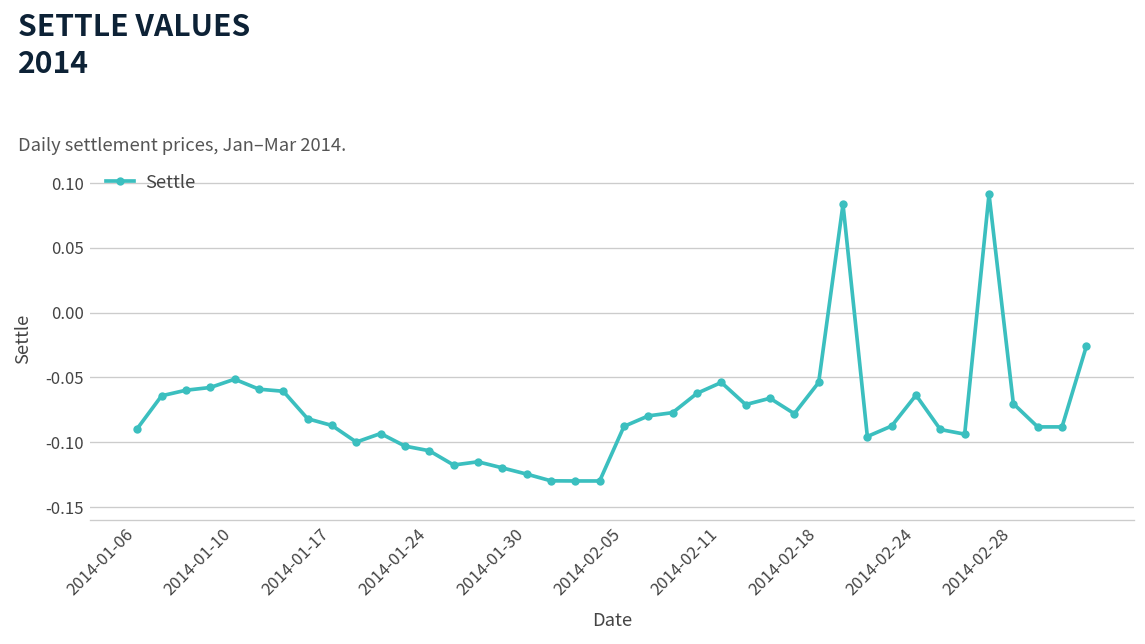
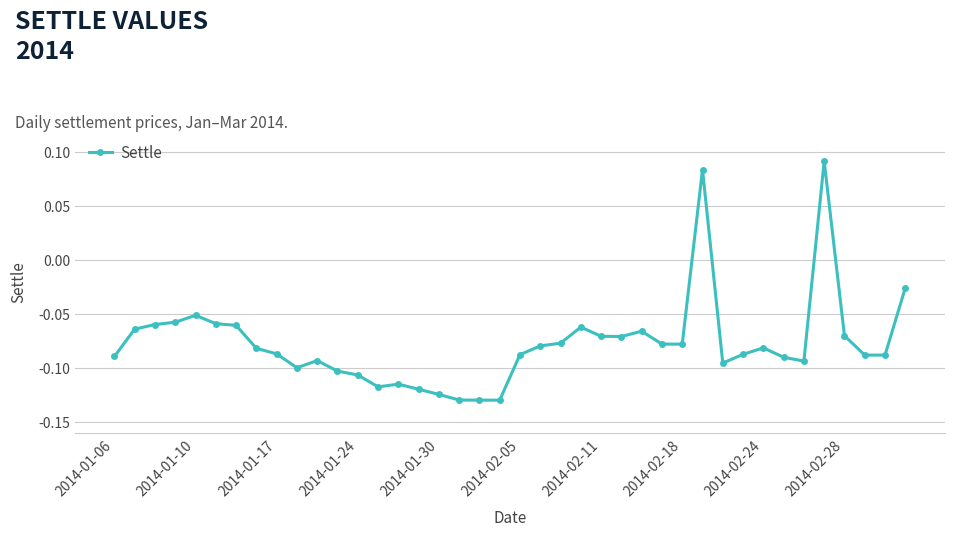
2014-02-11: -0.054 -> -0.071
2014-02-18: -0.054 -> -0.078
2014-02-24: -0.064 -> -0.082
